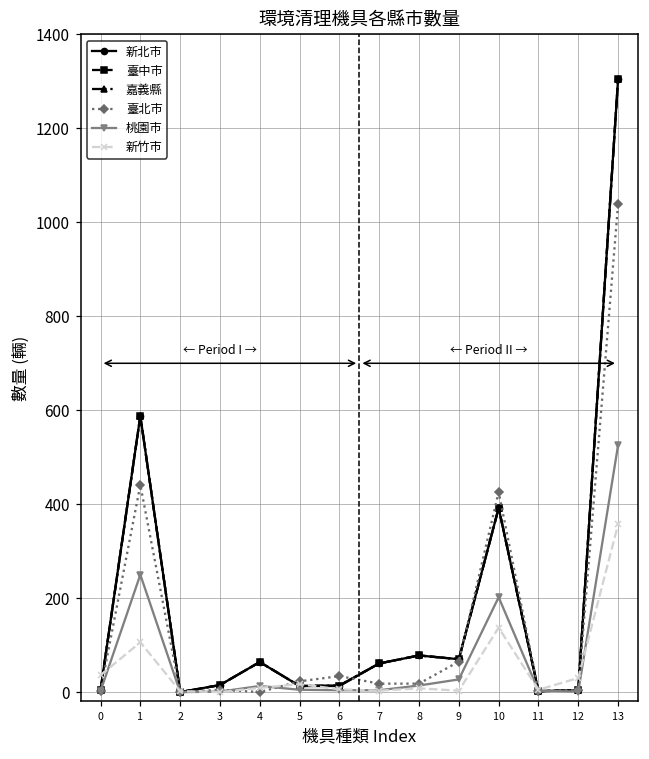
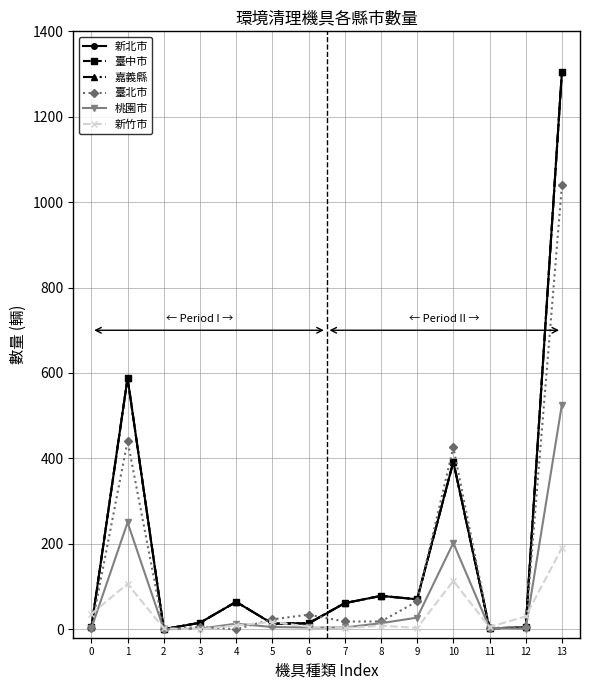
新竹市, 10: 140 -> 110
新竹市, 13: 360 -> 190
